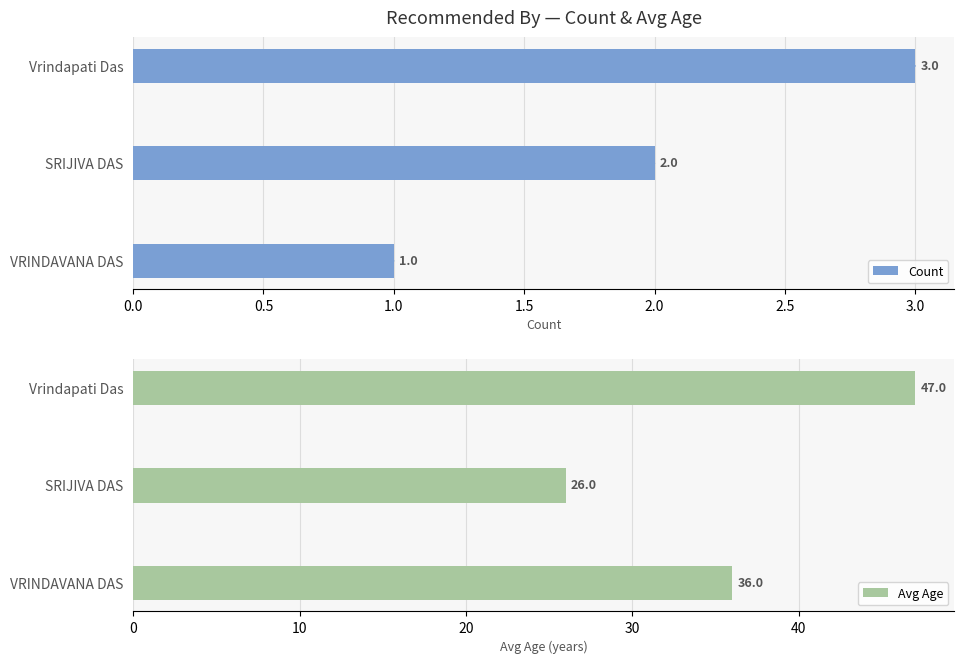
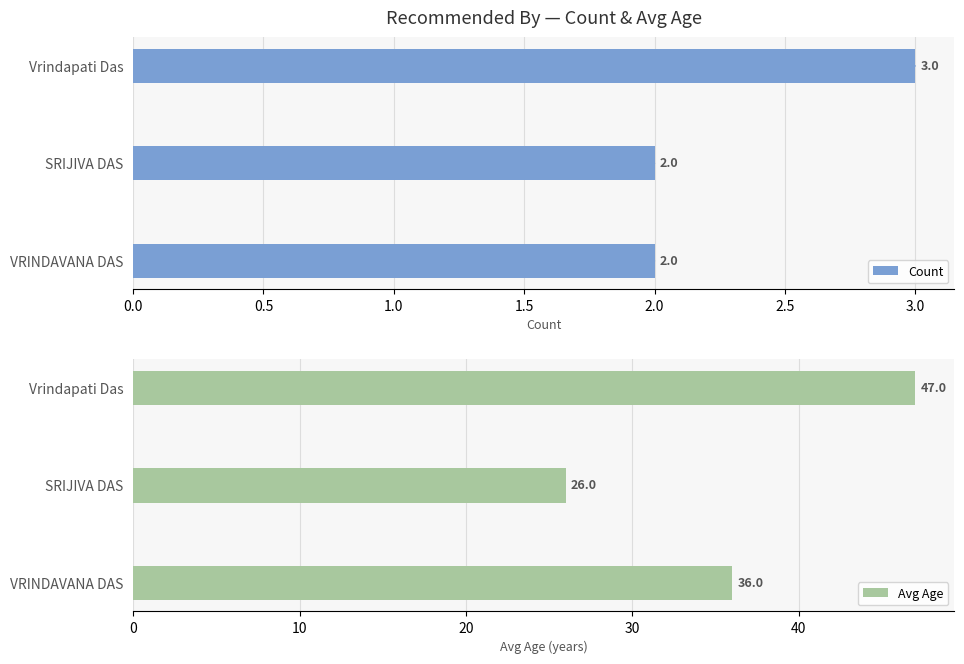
Recommended By — Count & Avg Age, VRINDAVANA DAS: 1.0 -> 2.0
